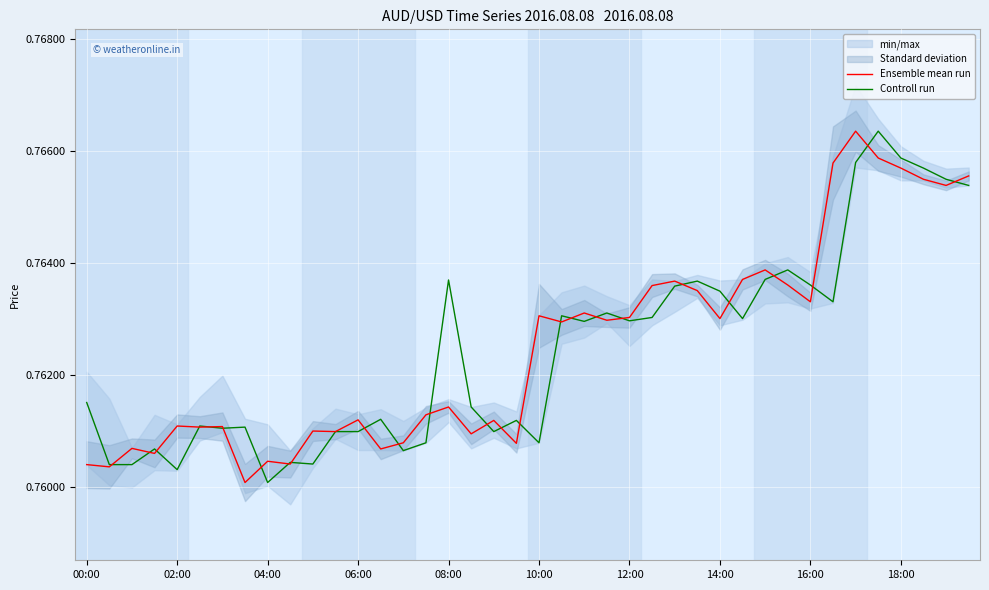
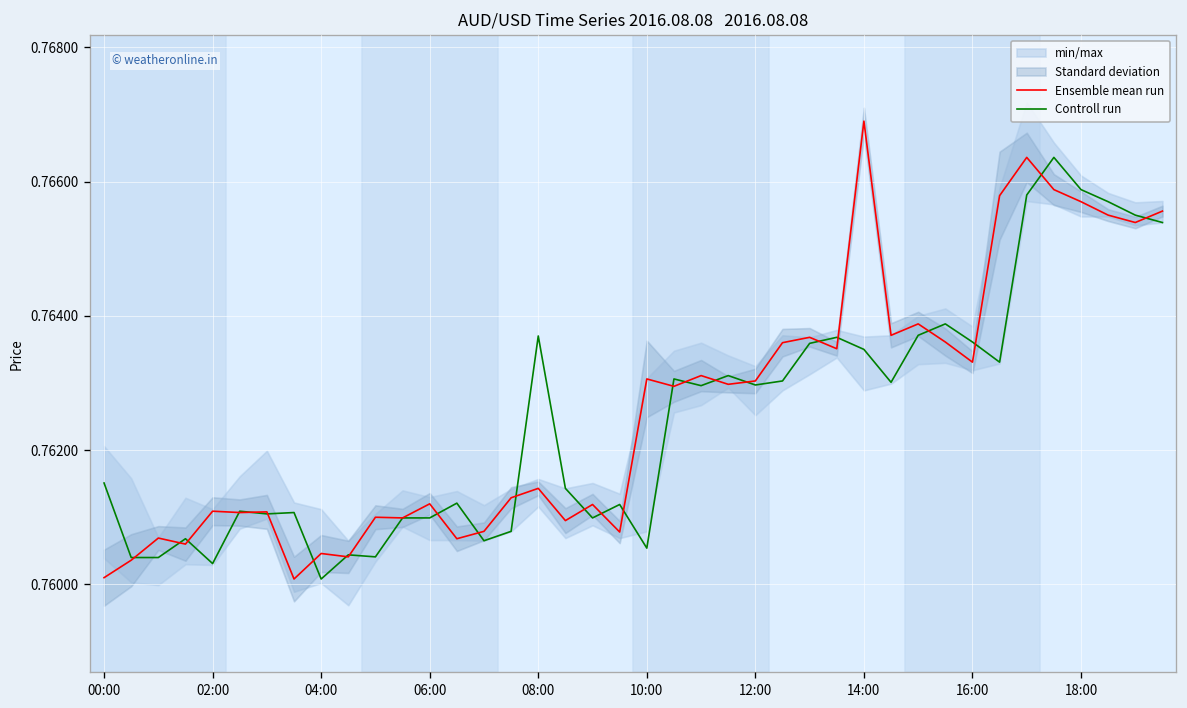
Ensemble mean run, 00:00: 0.7604 -> 0.7601
Controll run, 10:00: 0.7608 -> 0.7605
Ensemble mean run, 14:00: 0.7630 -> 0.7669
